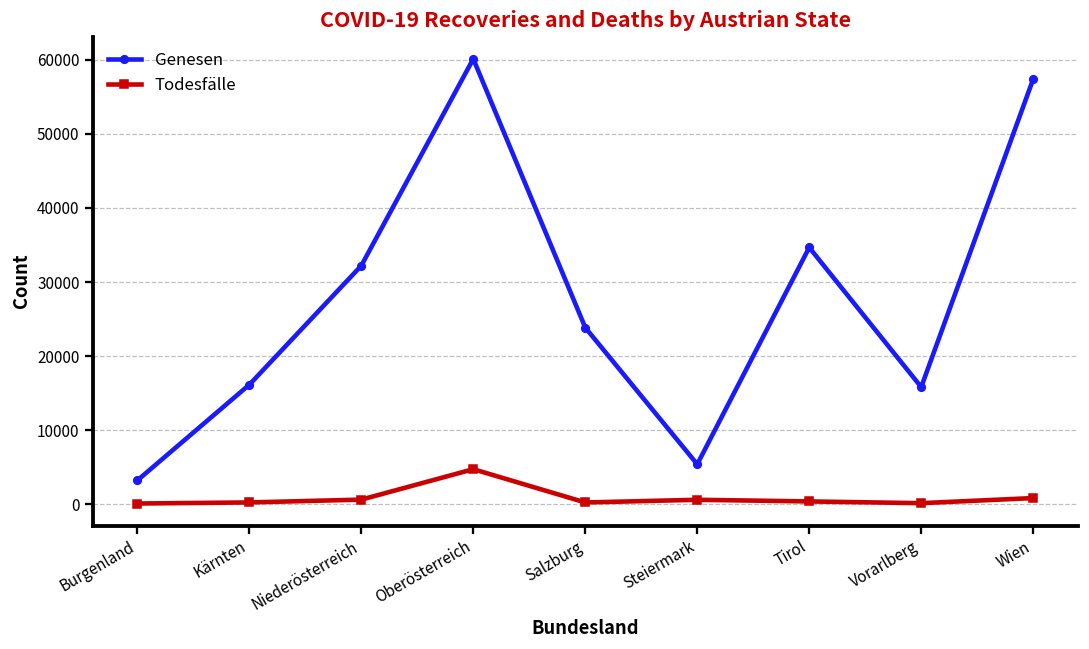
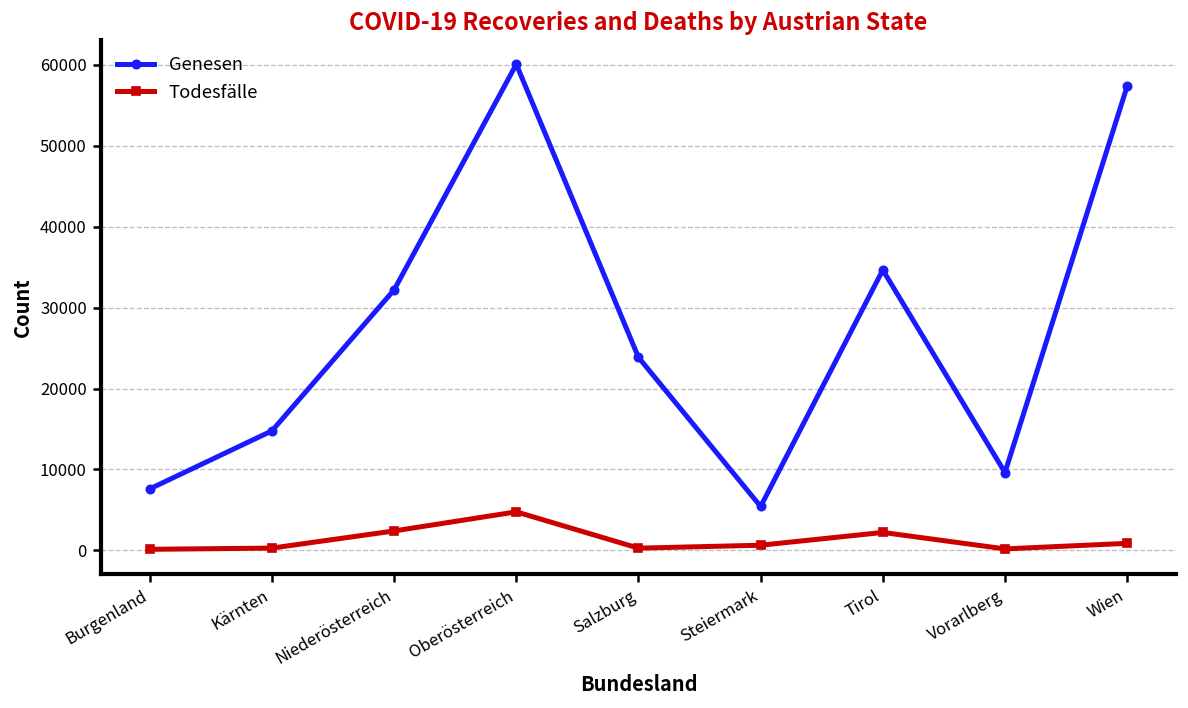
Genesen, Burgenland: 3000 -> 8000
Genesen, Kärnten: 16000 -> 15000
Todesfälle, Niederösterreich: 1000 -> 2000
Todesfälle, Tirol: 0 -> 2000
Genesen, Vorarlberg: 16000 -> 10000
